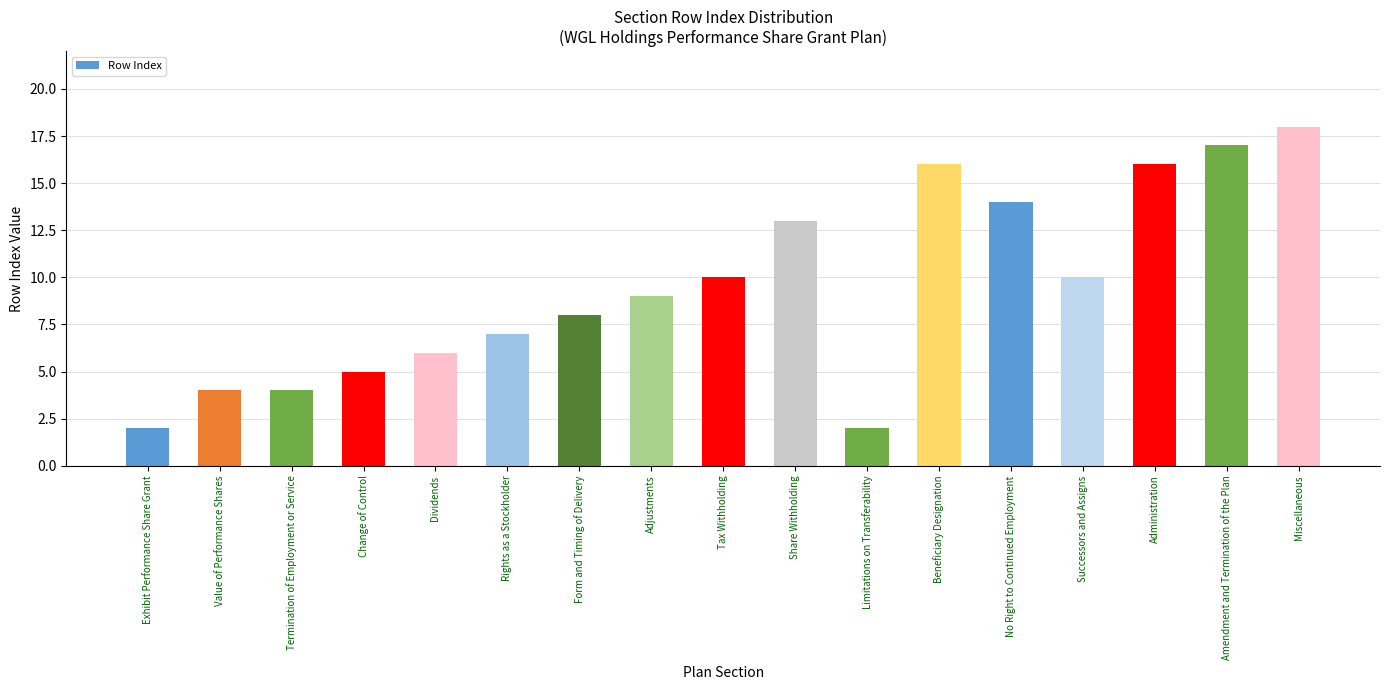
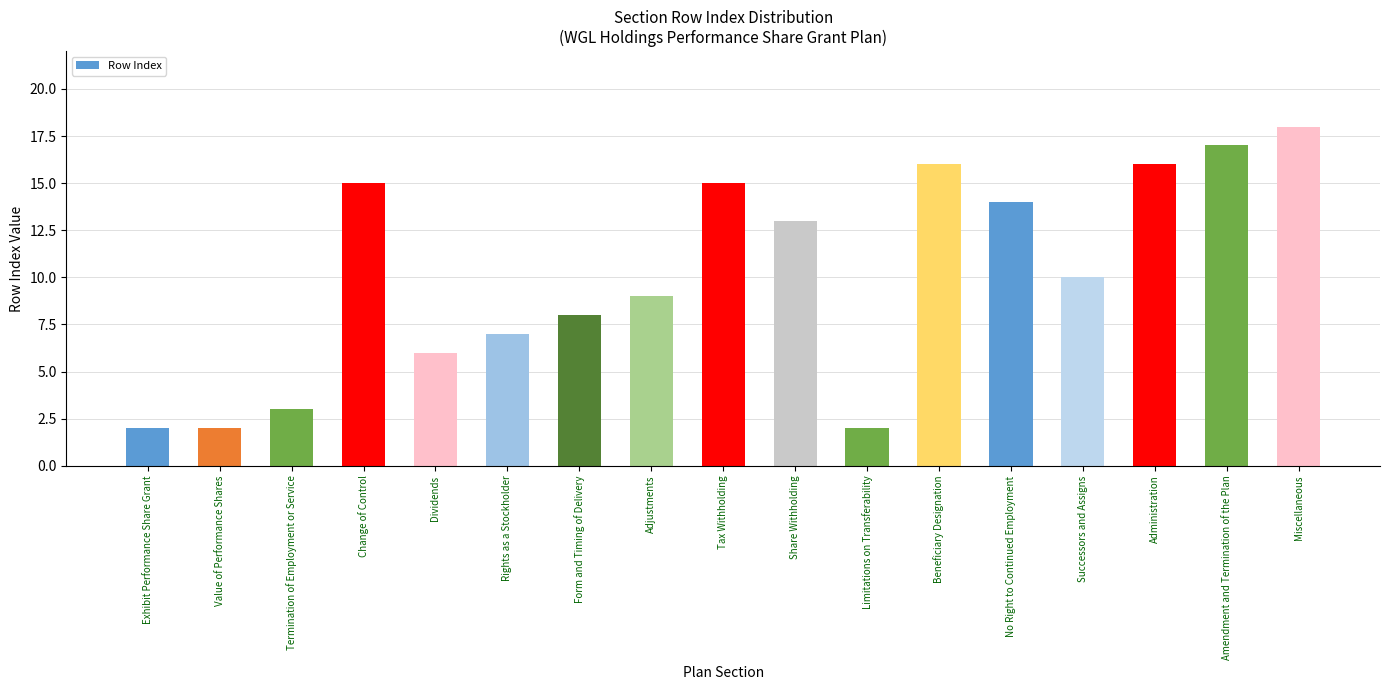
Value of Performance Shares: 4 -> 2
Termination of Employment or Service: 4 -> 3
Change of Control: 5 -> 15
Tax Withholding: 10 -> 15
